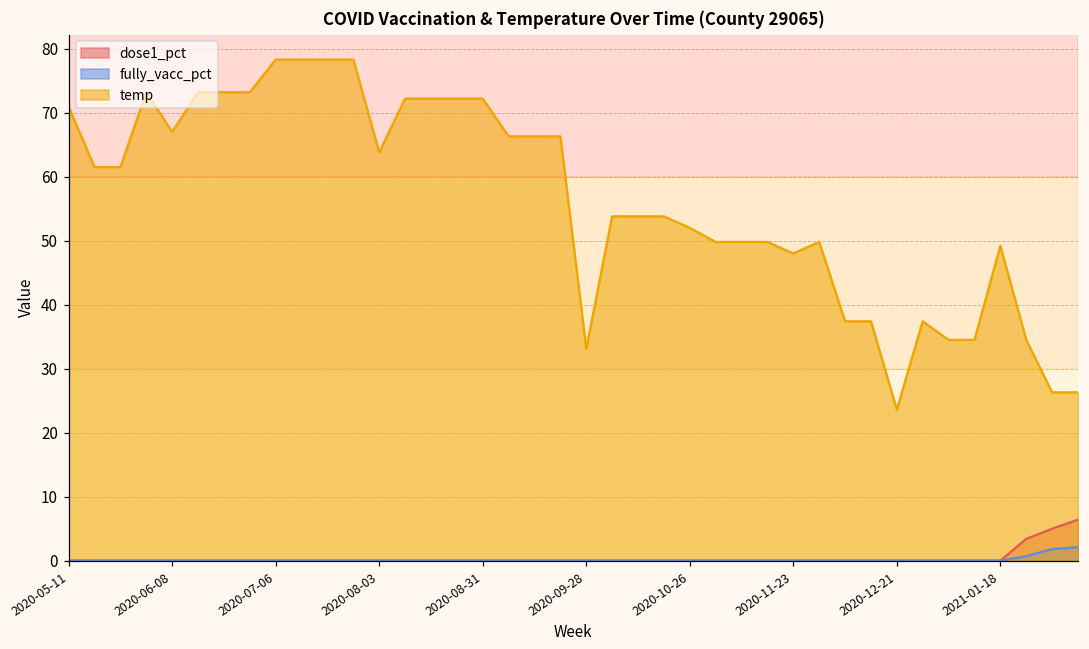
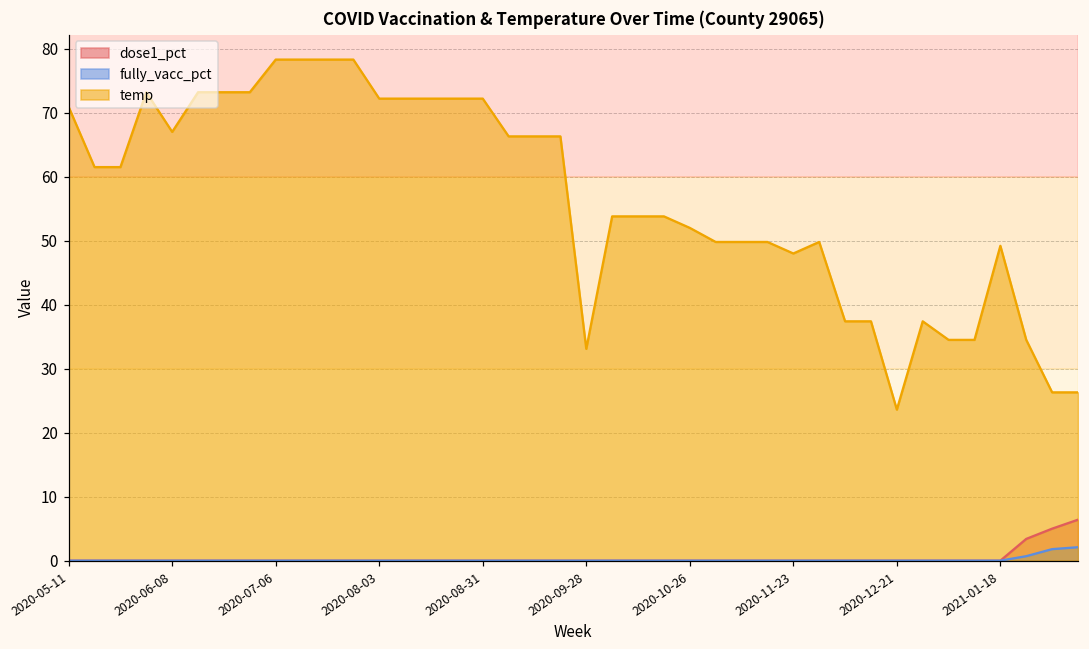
temp, 2020-08-03: 64 -> 72
